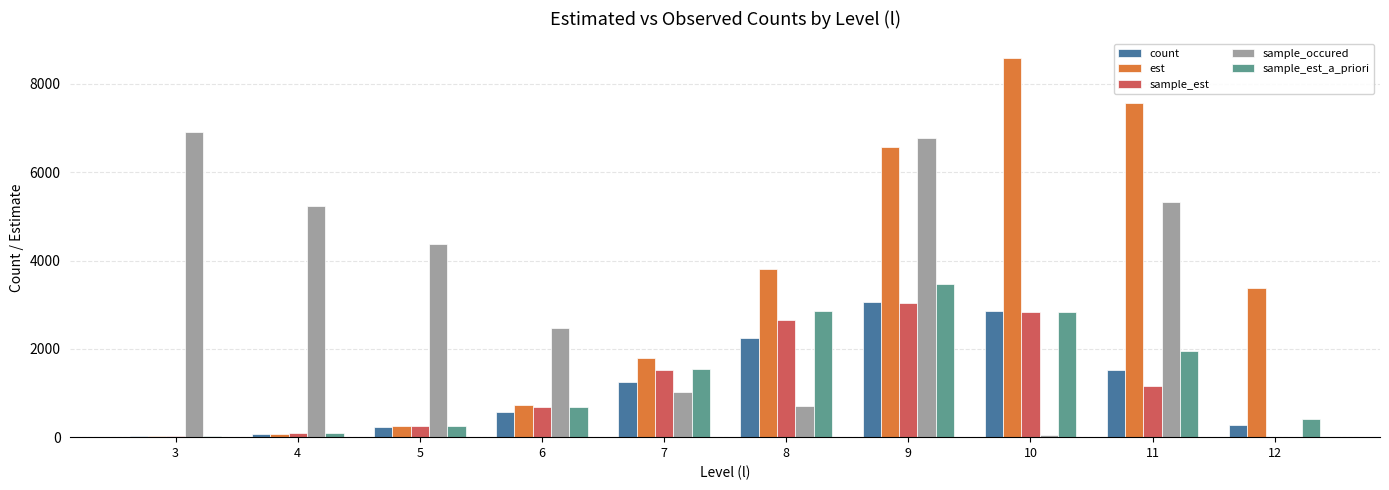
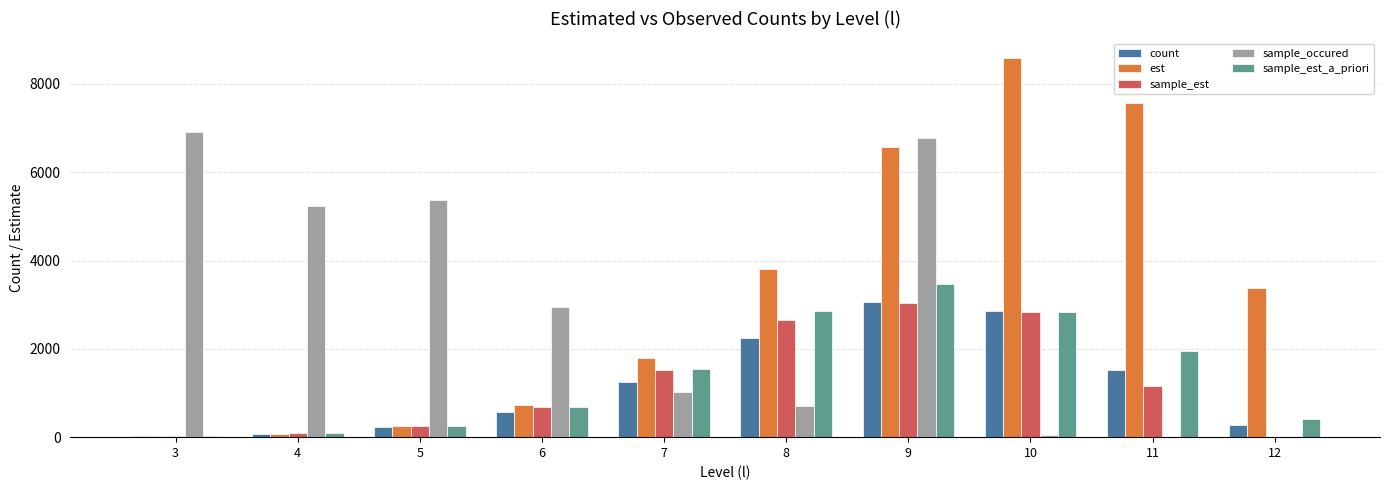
sample_occured, 5: 4400 -> 5400
sample_occured, 6: 2500 -> 2900
sample_occured, 11: 5300 -> 0
